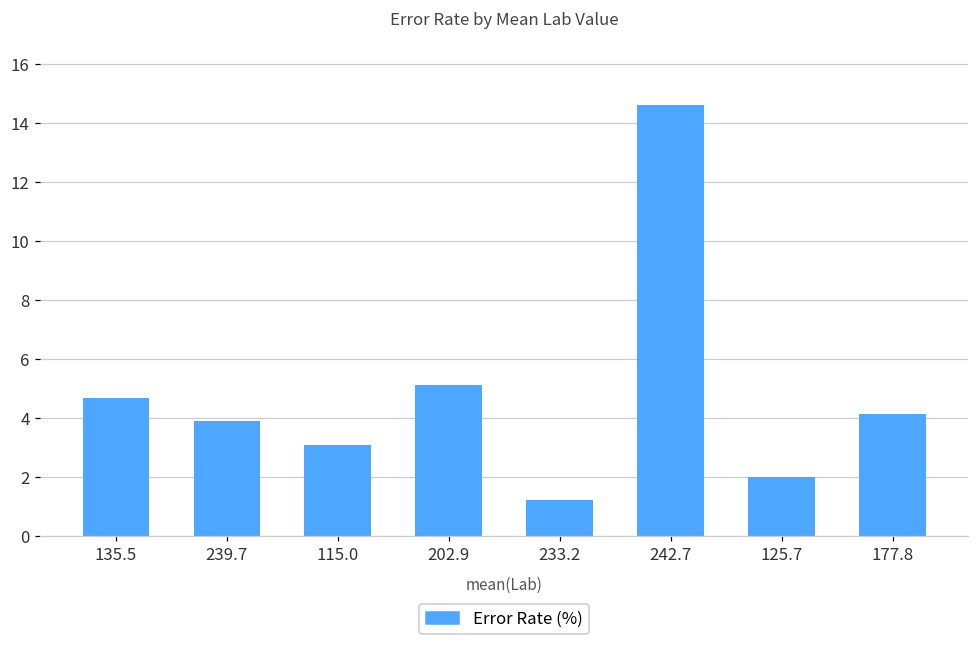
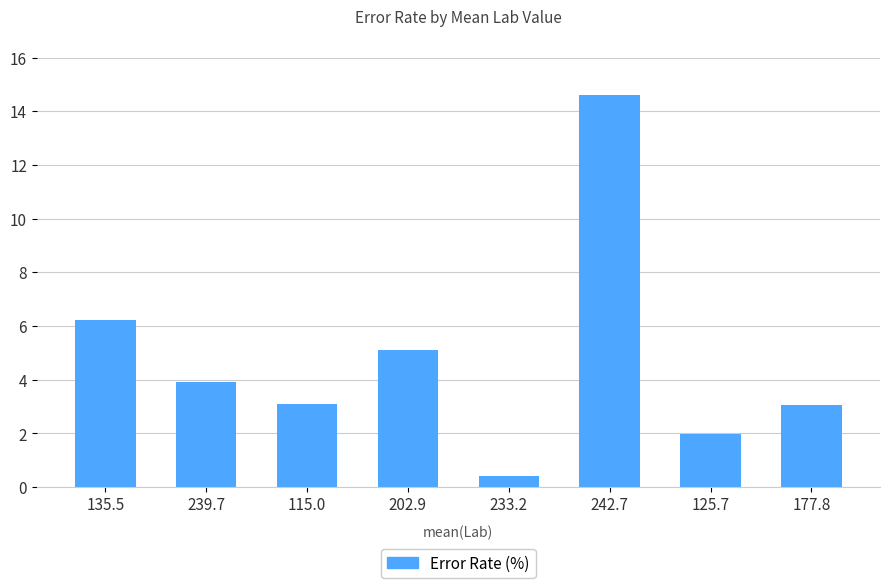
135.5: 4.7 -> 6.2
233.2: 1.2 -> 0.4
177.8: 4.1 -> 3.1
